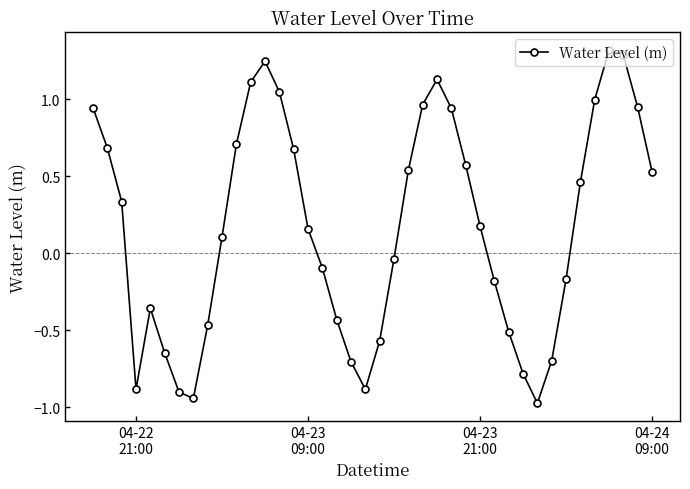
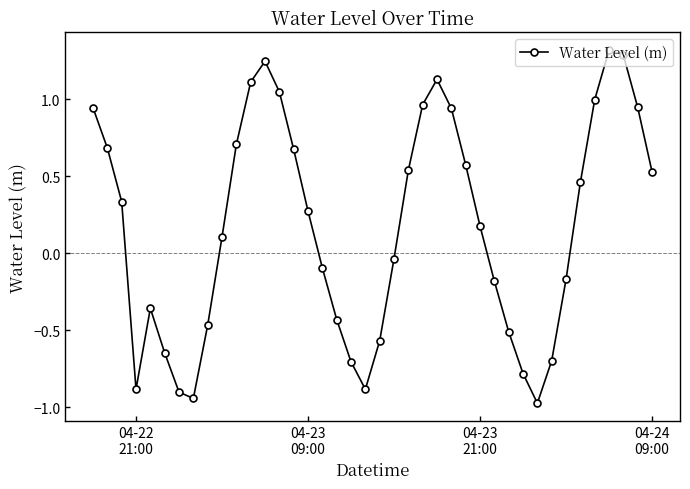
04-23 09:00: 0.16 -> 0.27
